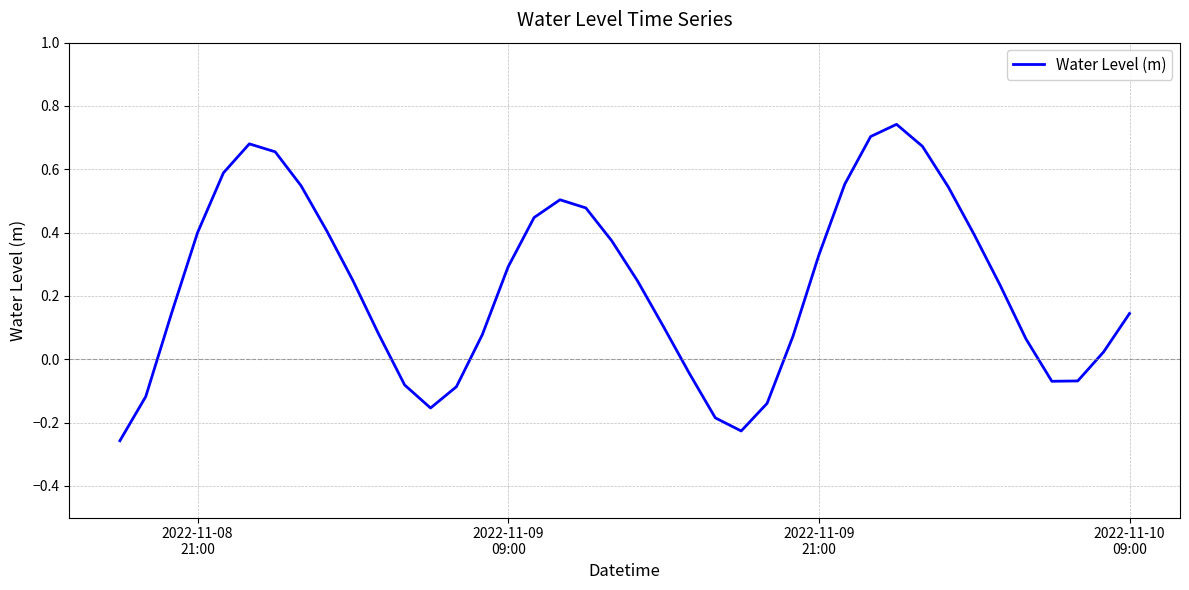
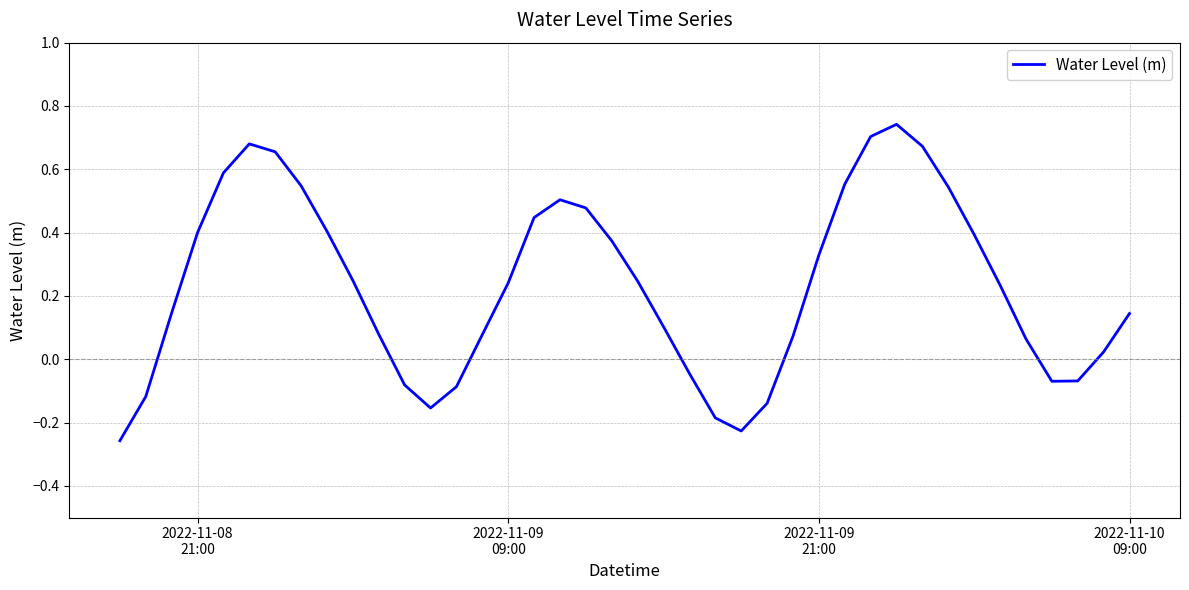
2022-11-09 09:00: 0.29 -> 0.24
